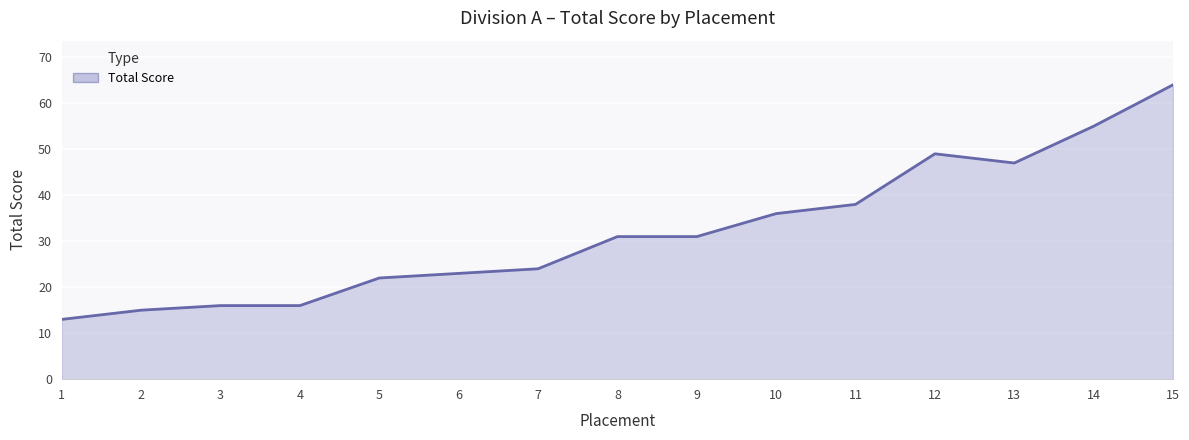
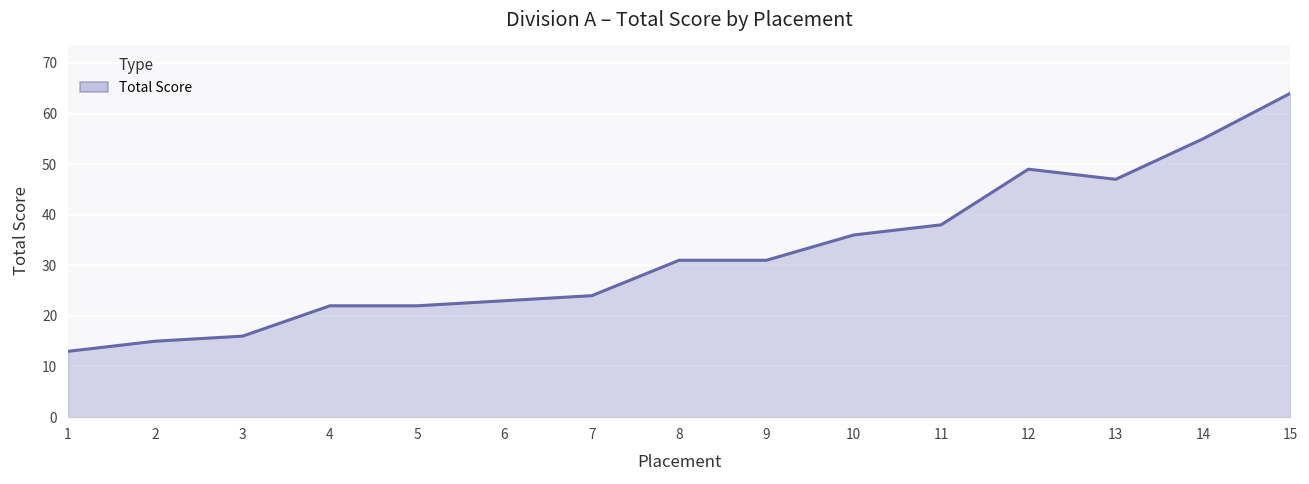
4: 16 -> 22
